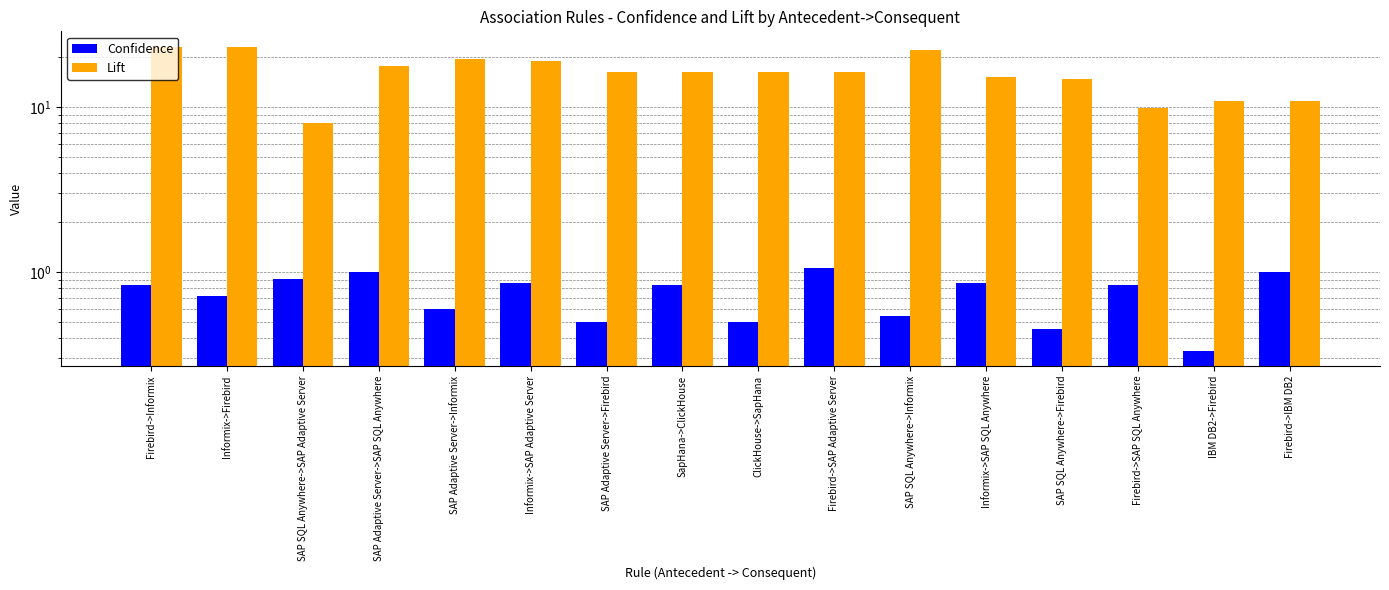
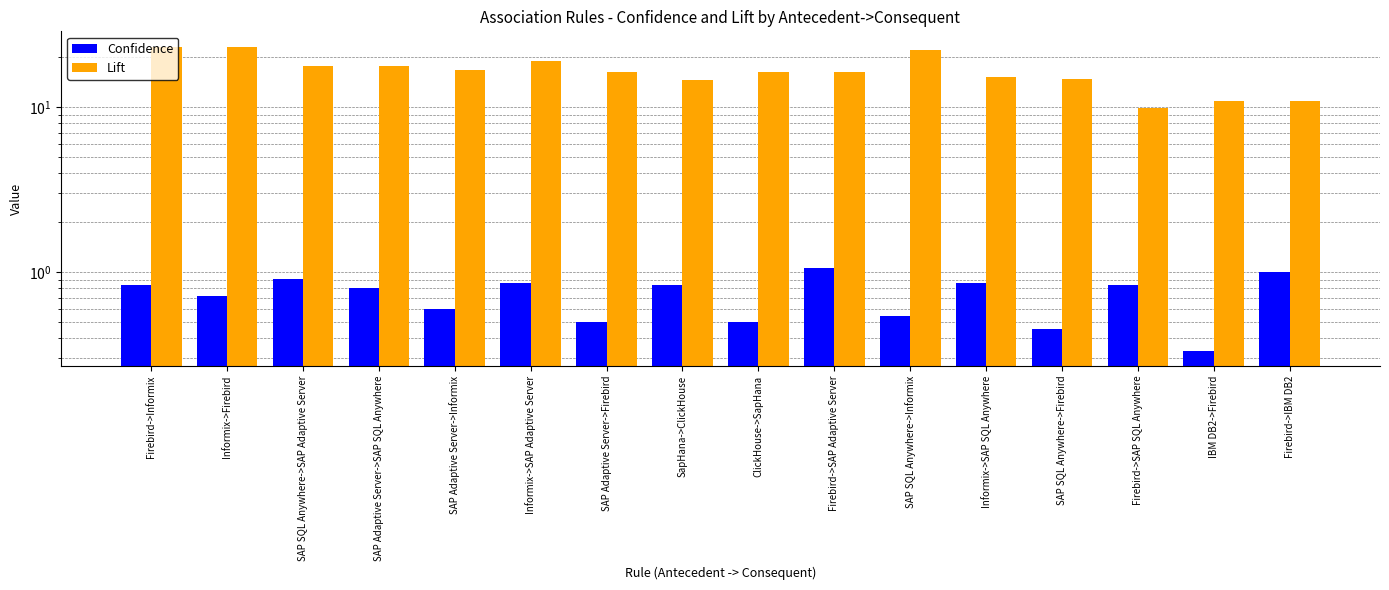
Lift, SAP SQL Anywhere->SAP Adaptive Server: 8 -> 18
Confidence, SAP Adaptive Server->SAP SQL Anywhere: 1.0 -> 0.8
Lift, SAP Adaptive Server->Informix: 20 -> 17
Lift, SapHana->ClickHouse: 16 -> 14
